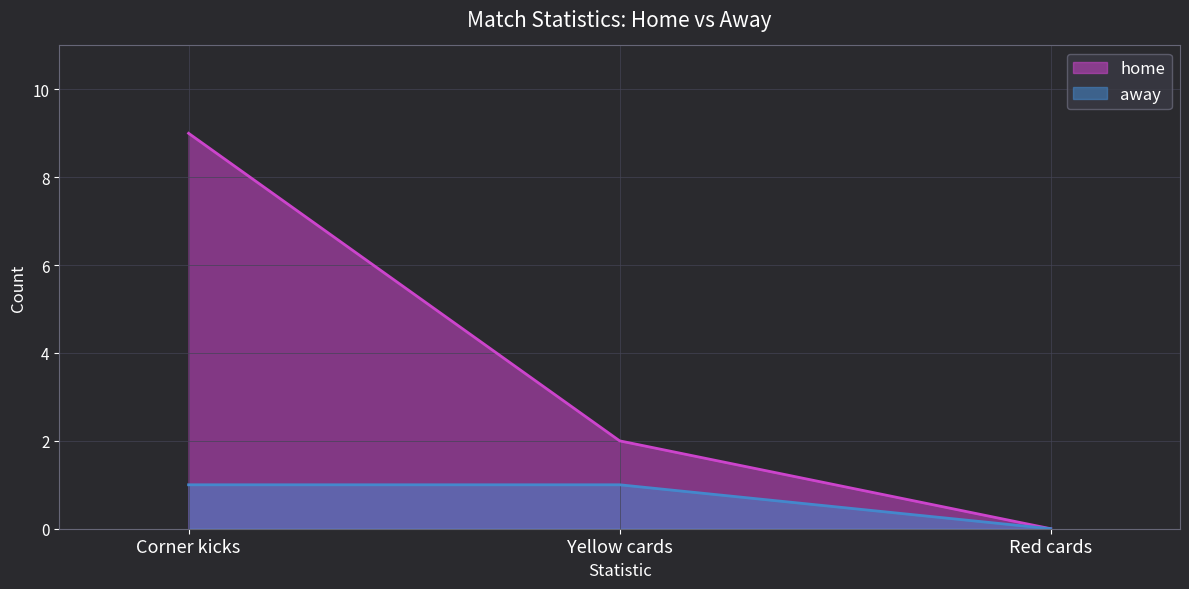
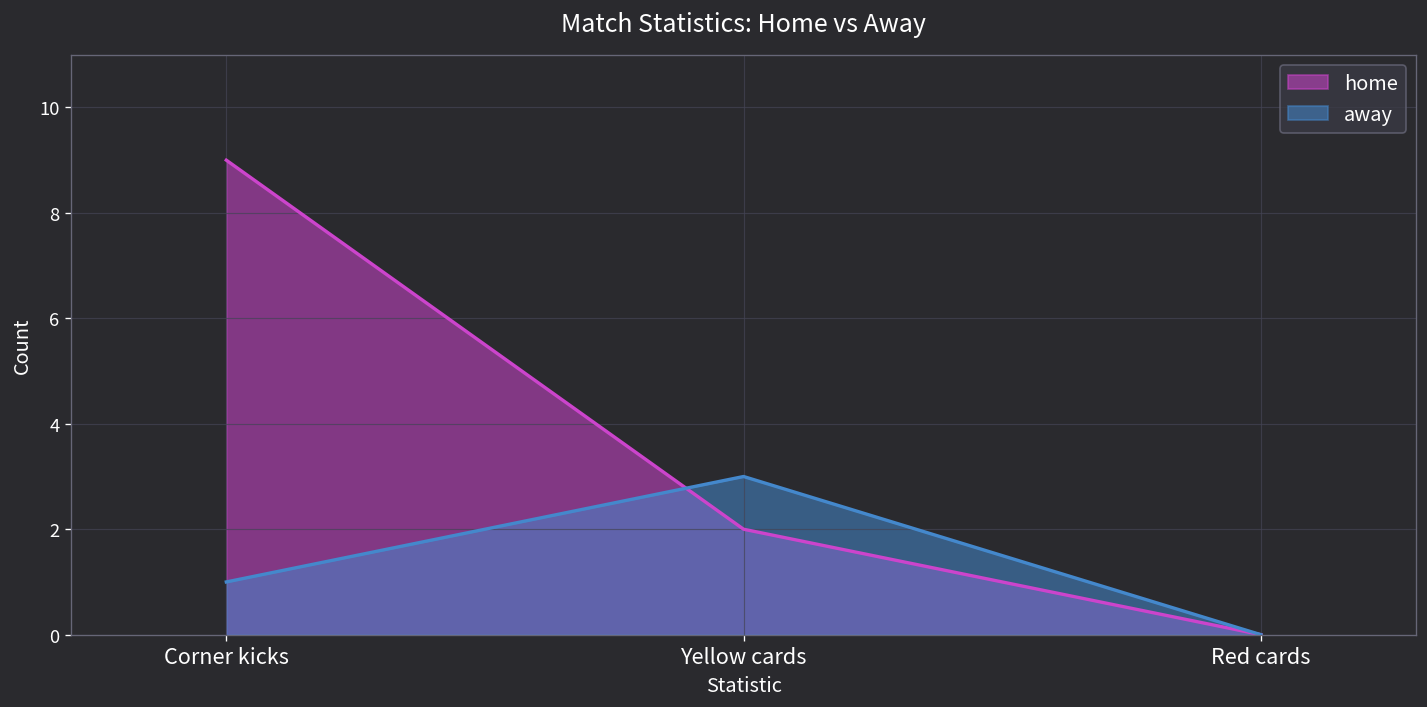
away, Yellow cards: 1 -> 3
